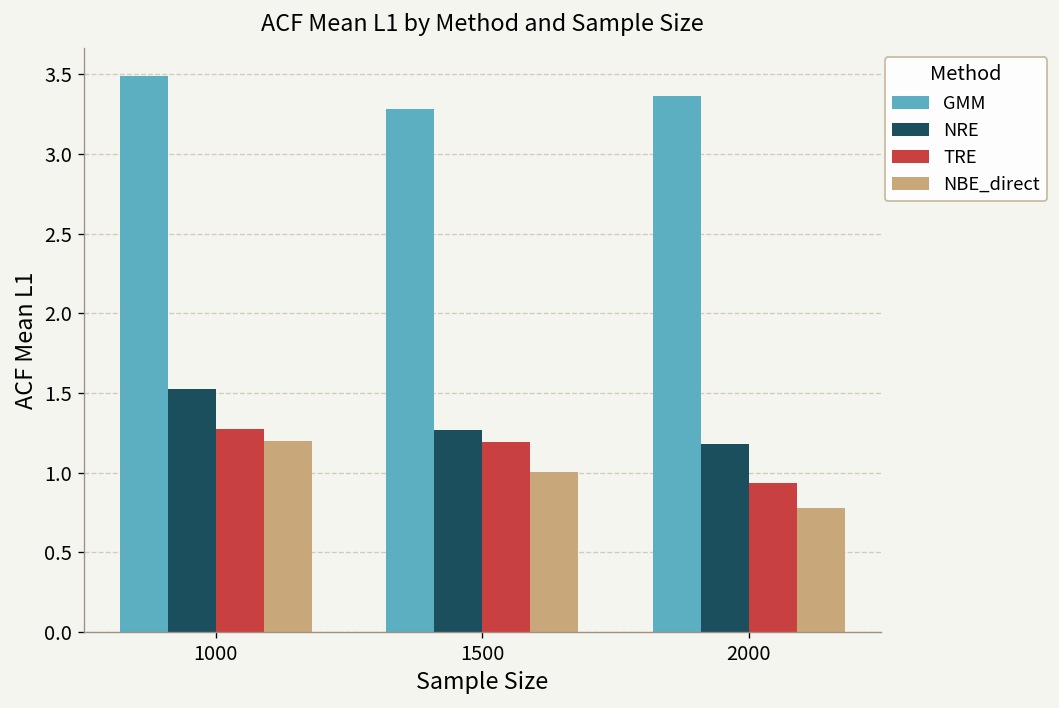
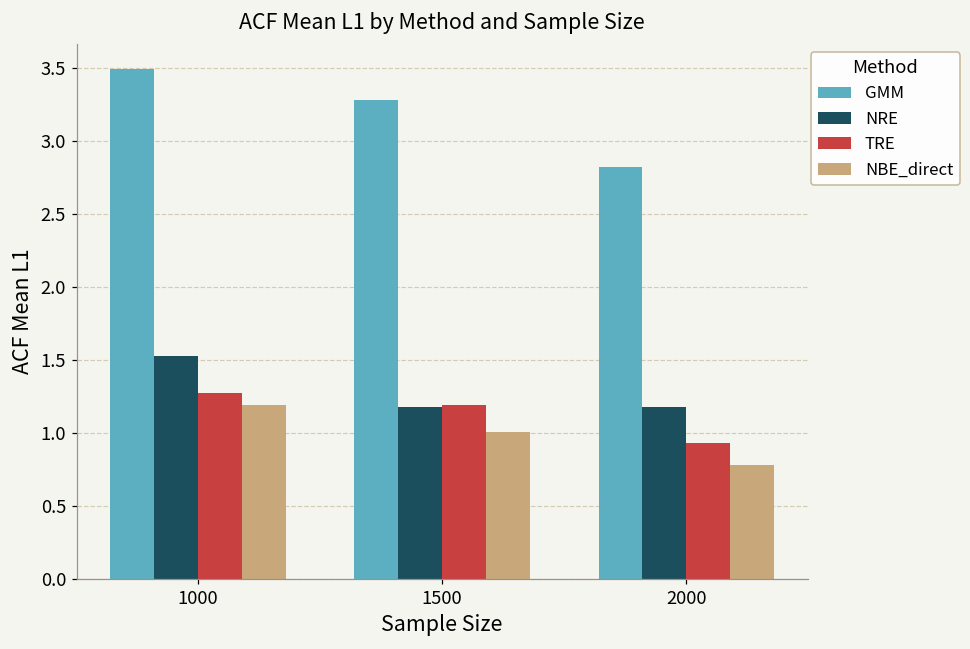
NRE, 1500: 1.27 -> 1.18
GMM, 2000: 3.36 -> 2.83
